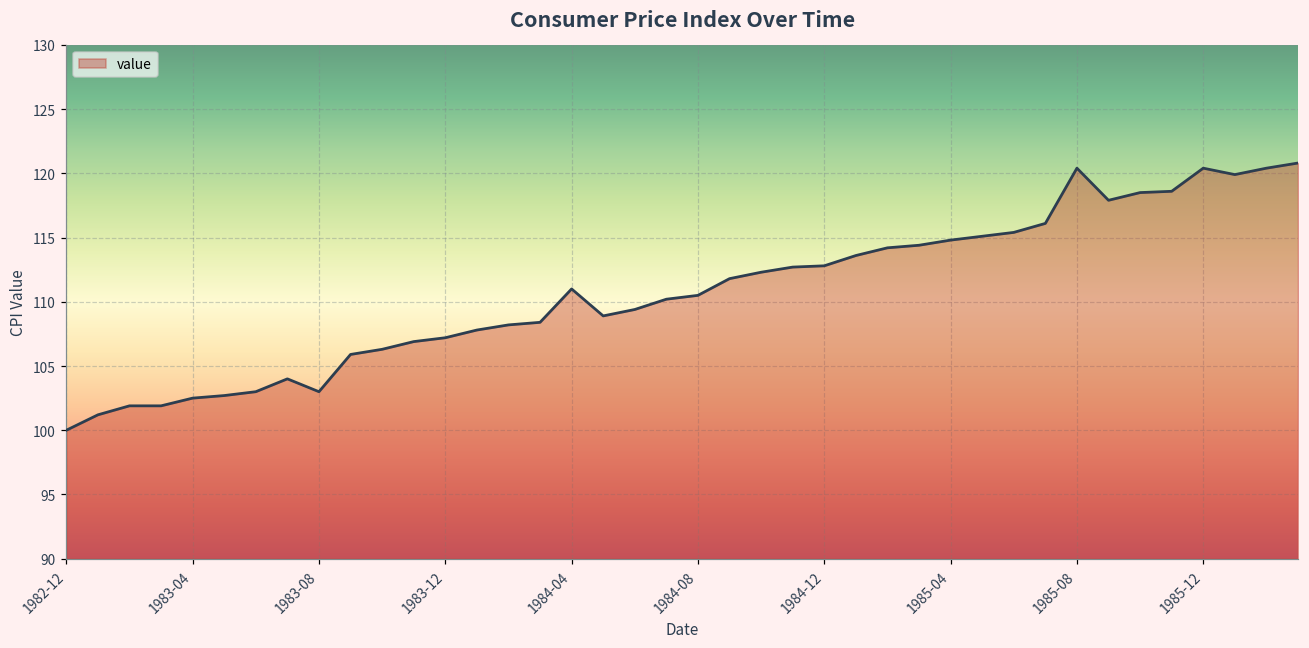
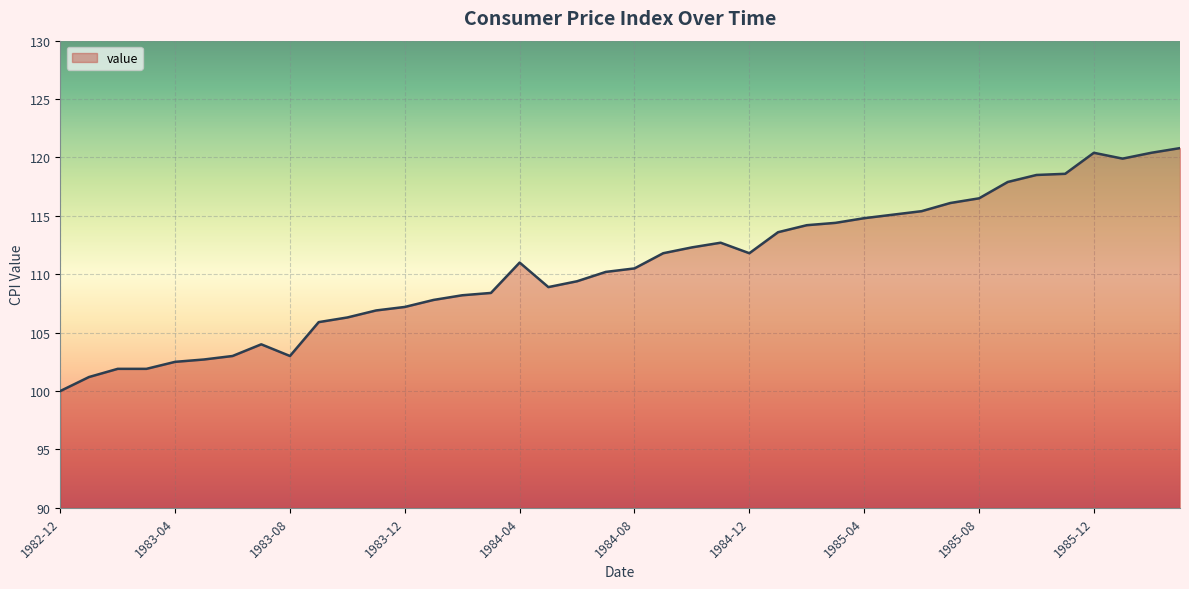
1984-12: 112.8 -> 111.8
1985-08: 120.4 -> 116.5
